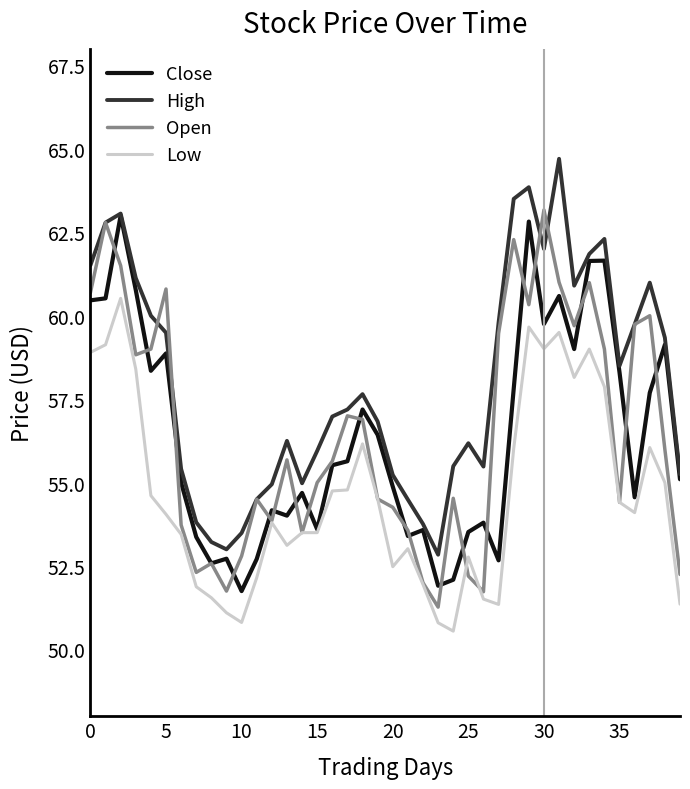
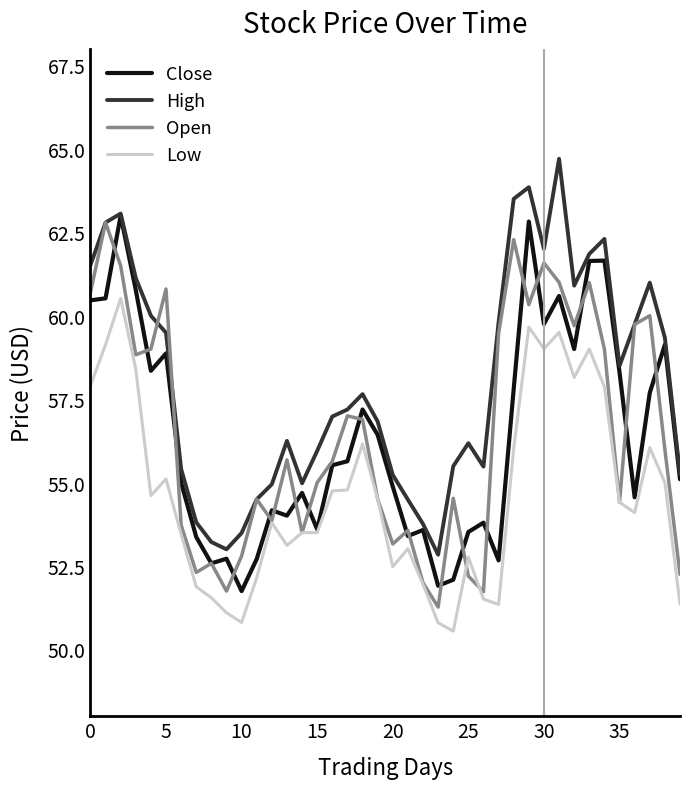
Low, 0: 58.9 -> 57.9
Low, 5: 54.1 -> 55.1
Open, 20: 54.3 -> 53.2
Open, 30: 63.2 -> 61.6
